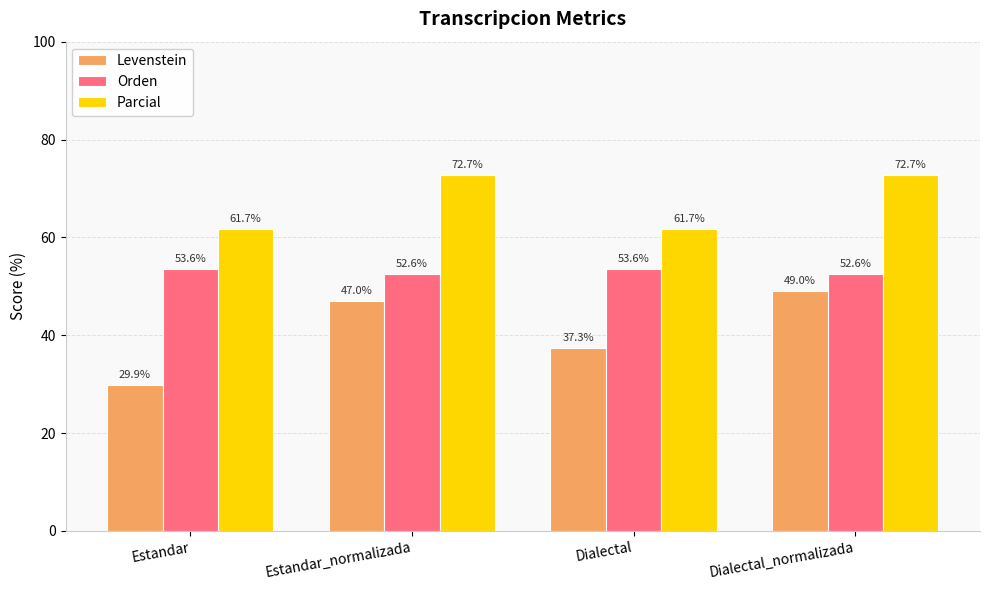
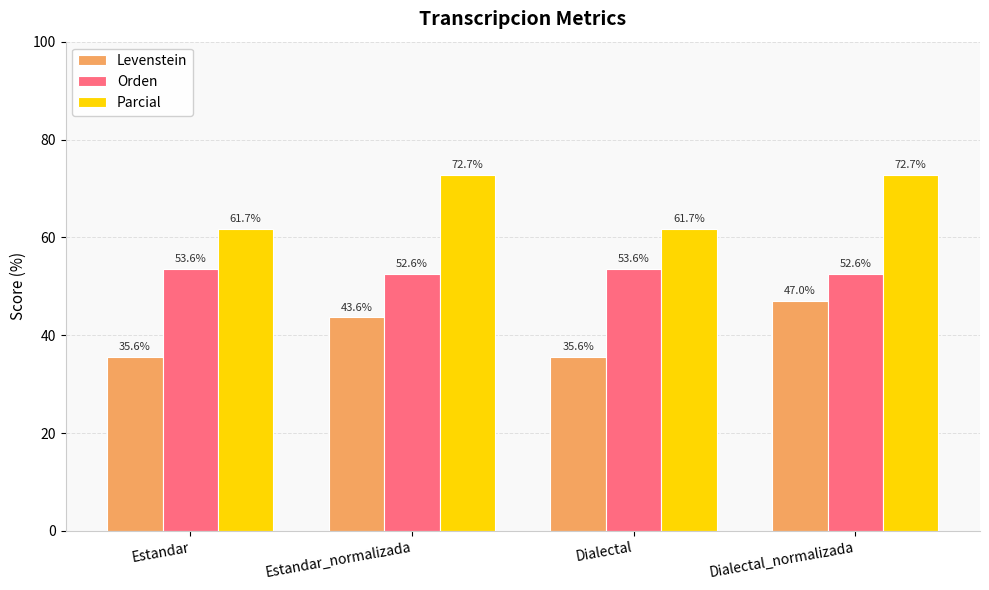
Levenstein, Estandar: 29.9% -> 35.6%
Levenstein, Estandar_normalizada: 47.0% -> 43.6%
Levenstein, Dialectal: 37.3% -> 35.6%
Levenstein, Dialectal_normalizada: 49.0% -> 47.0%
